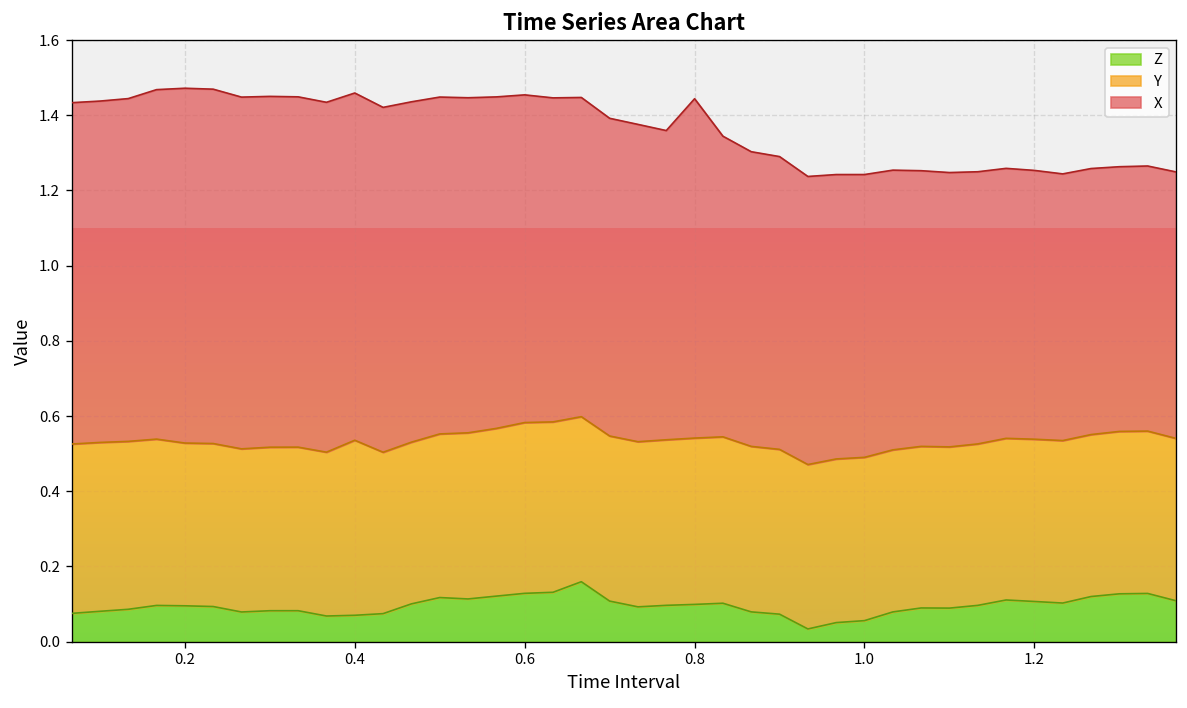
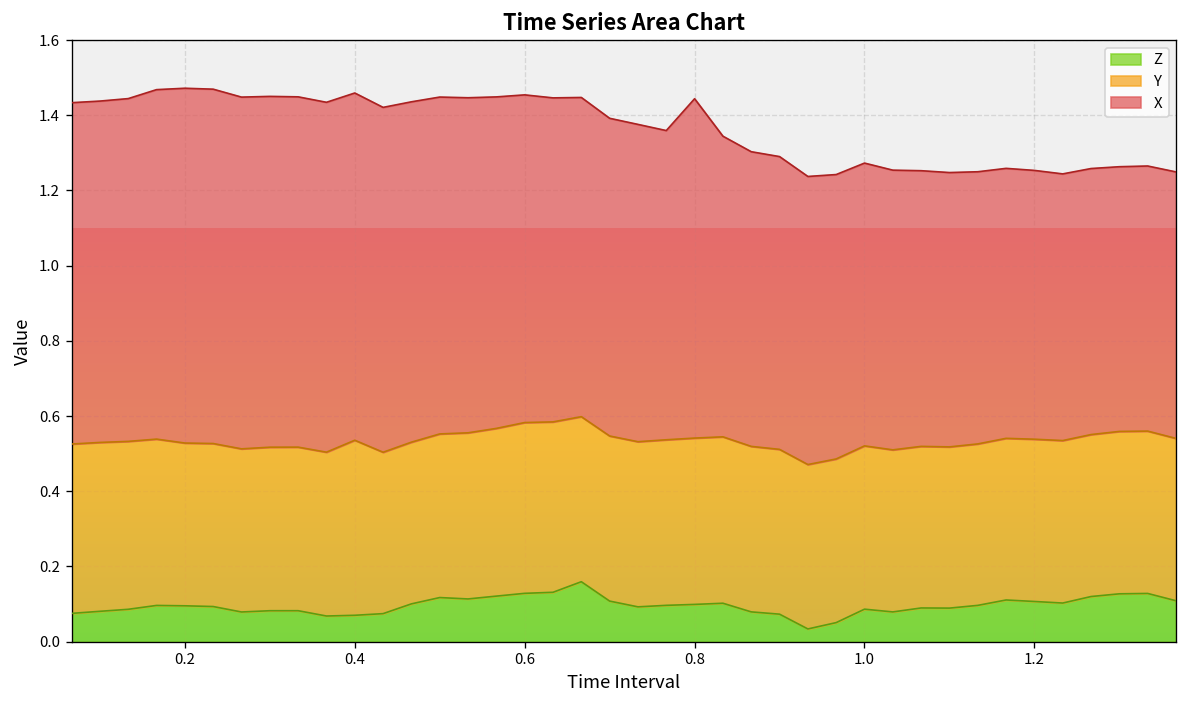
Z, 1.0: 0.06 -> 0.09
